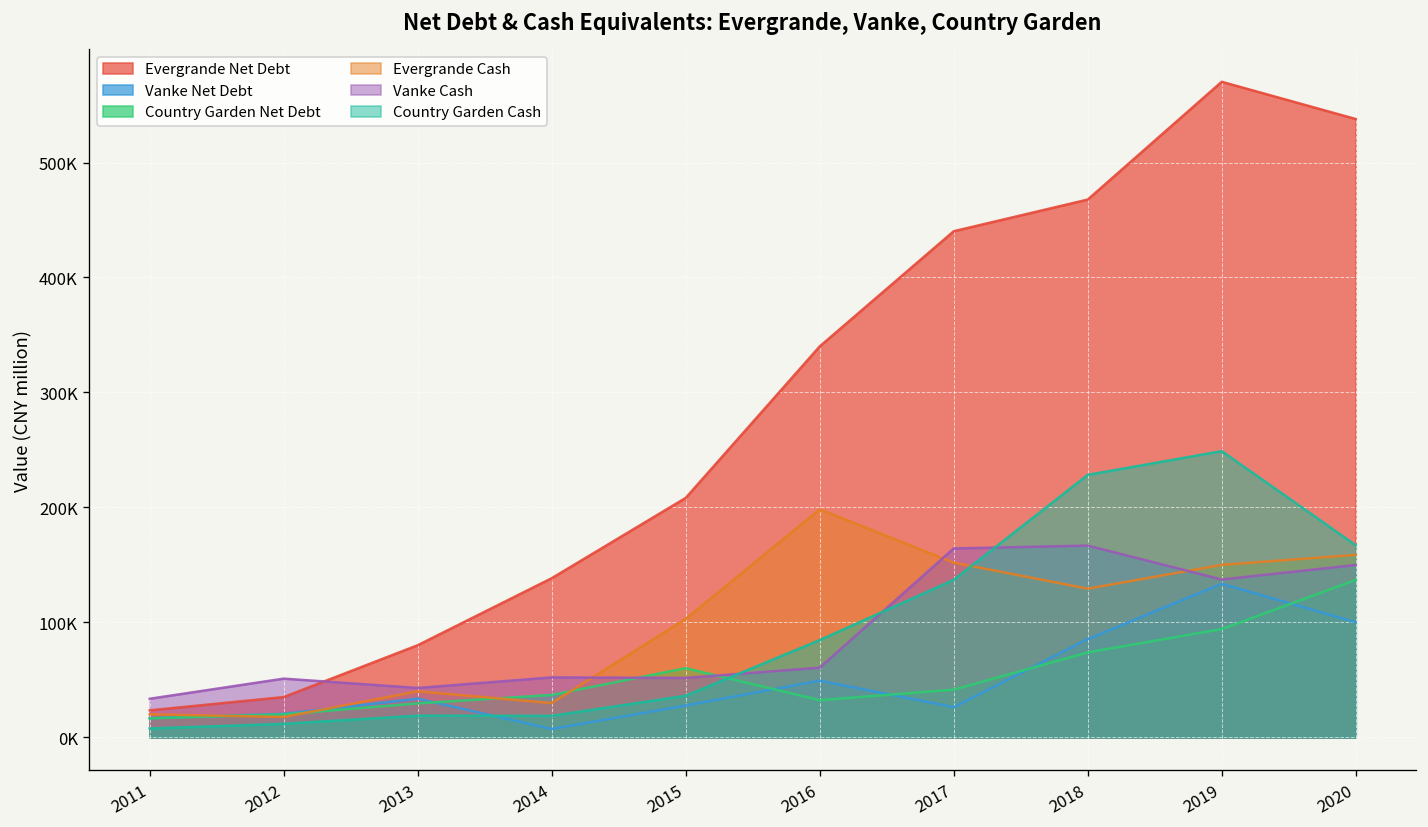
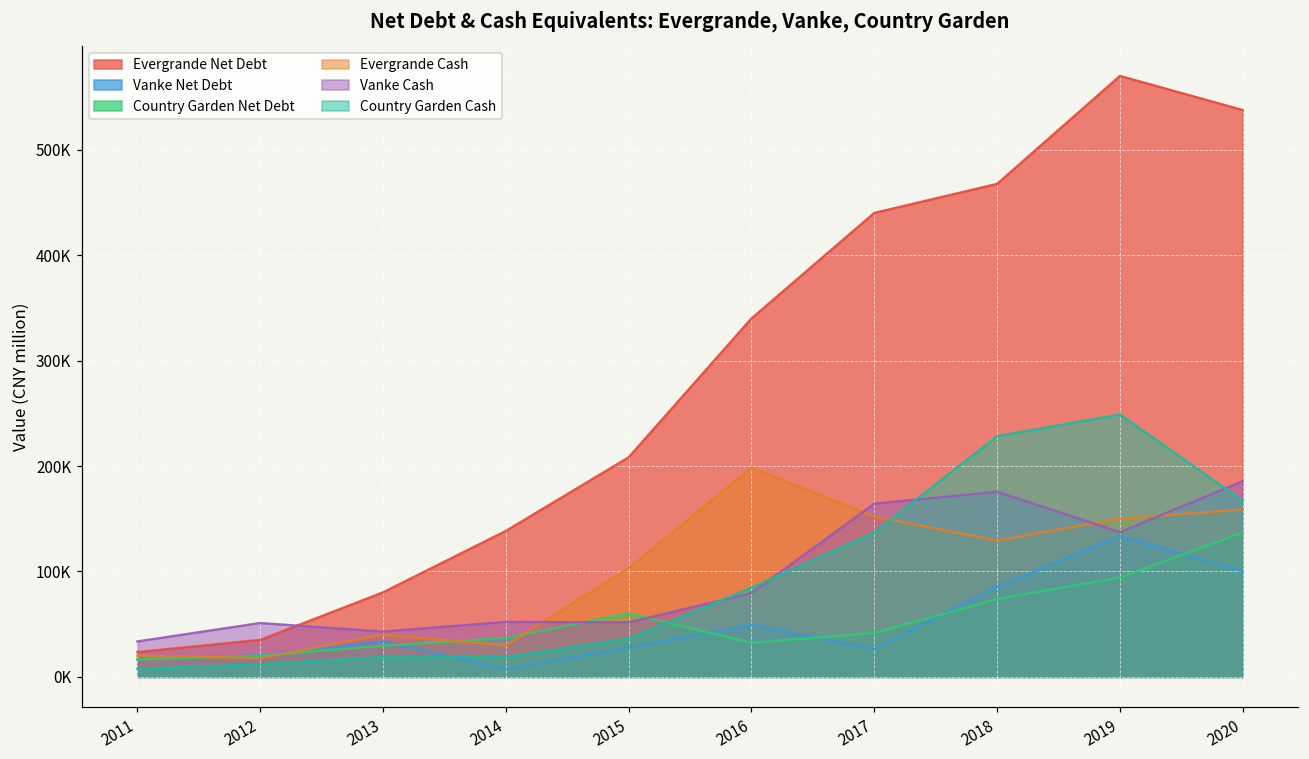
Vanke Cash, 2016: 60000 -> 80000
Vanke Cash, 2018: 170000 -> 180000
Vanke Cash, 2020: 150000 -> 190000
